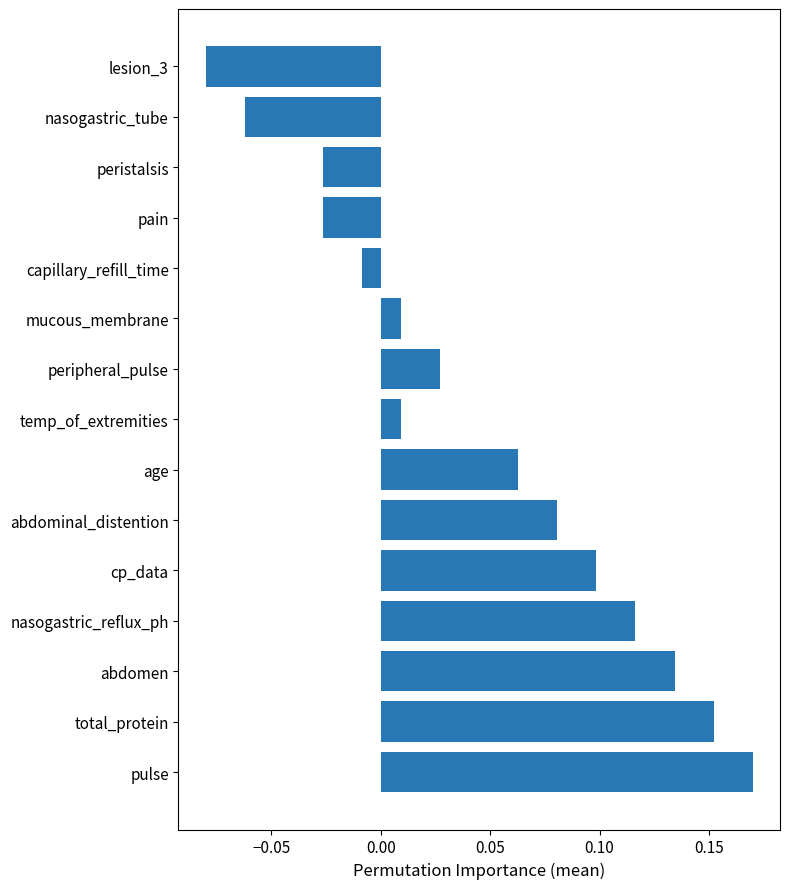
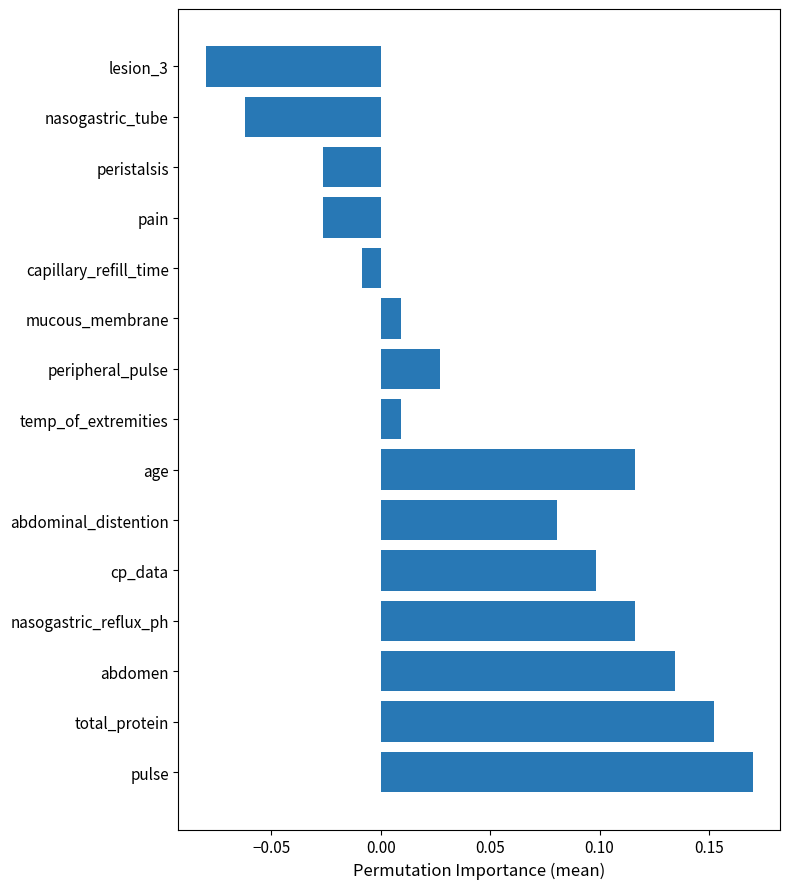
age: 0.063 -> 0.116
